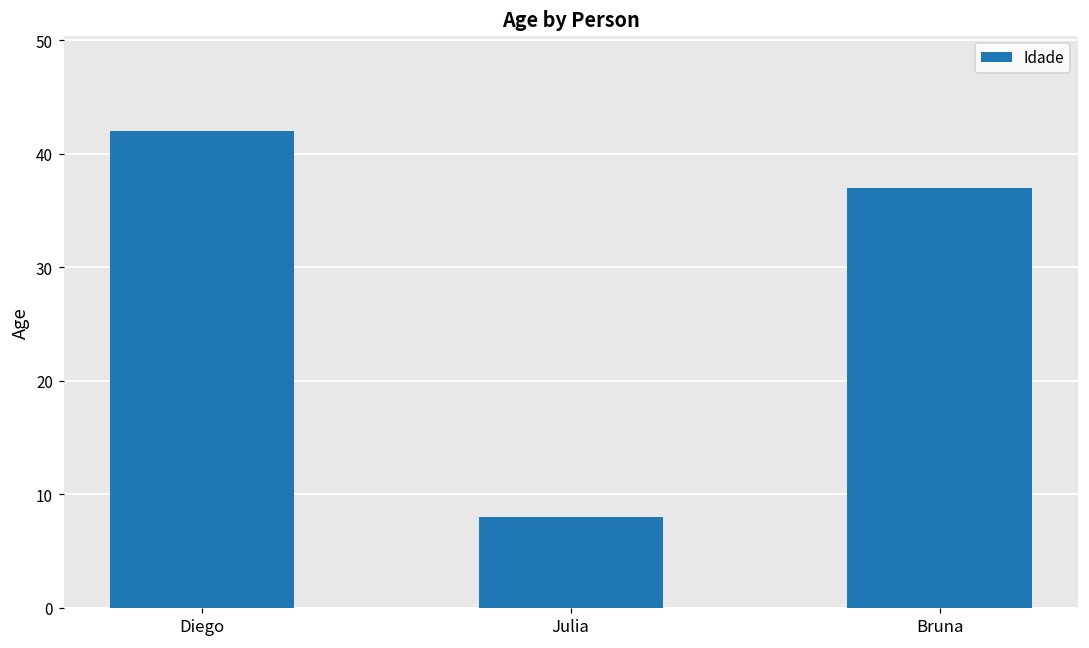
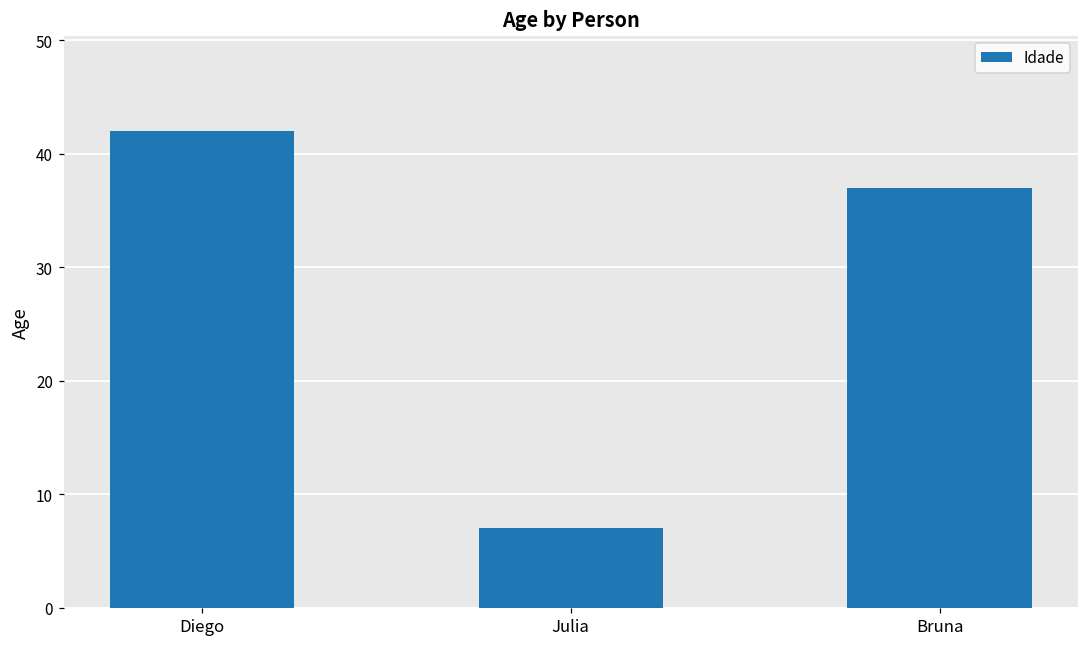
Julia: 8 -> 7
